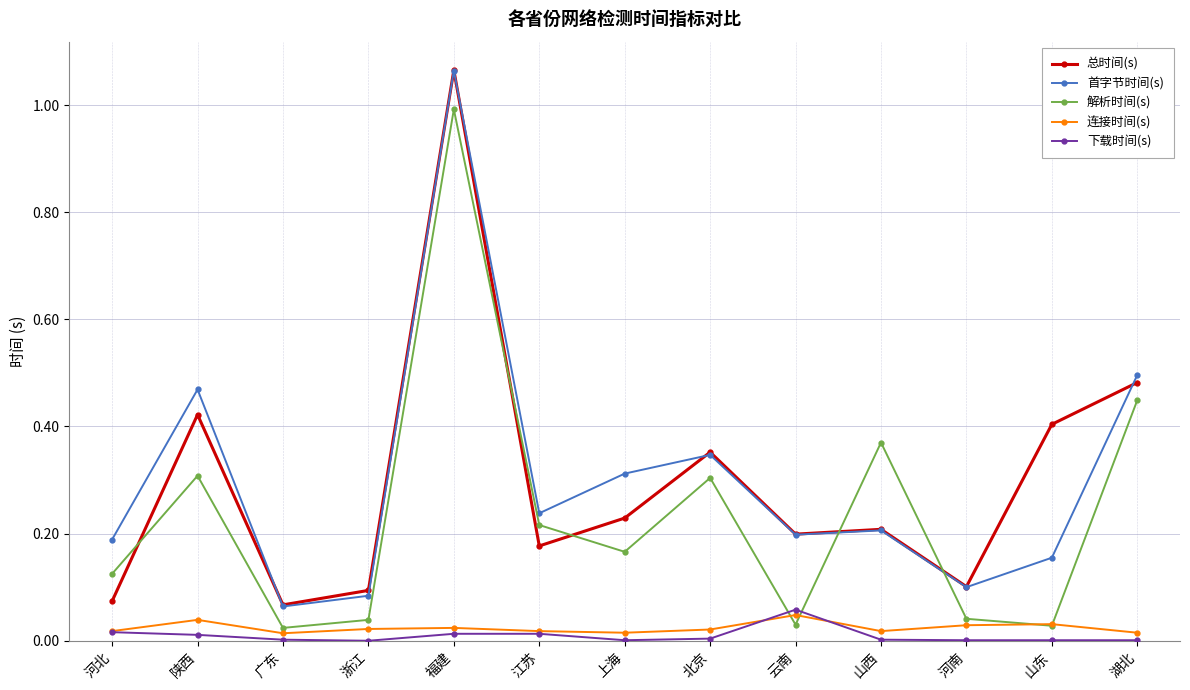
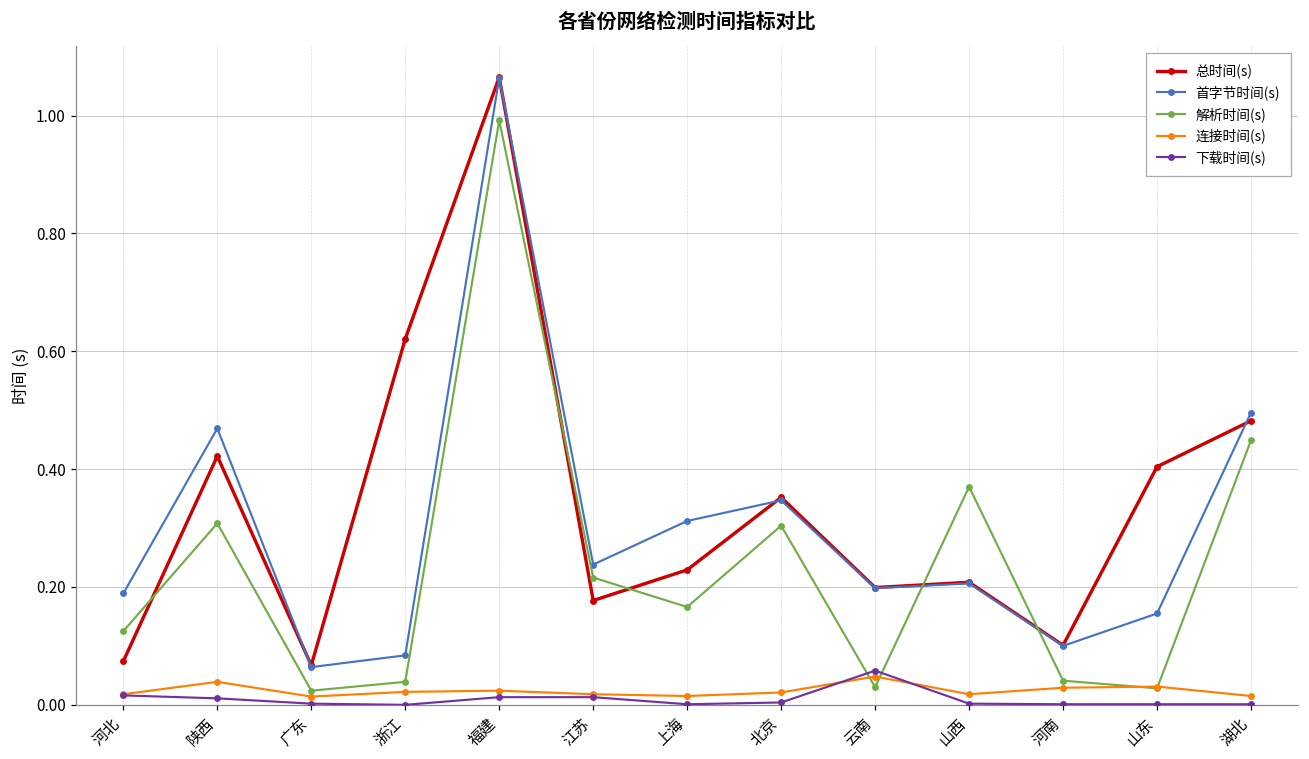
总时间(s), 浙江: 0.09 -> 0.62
